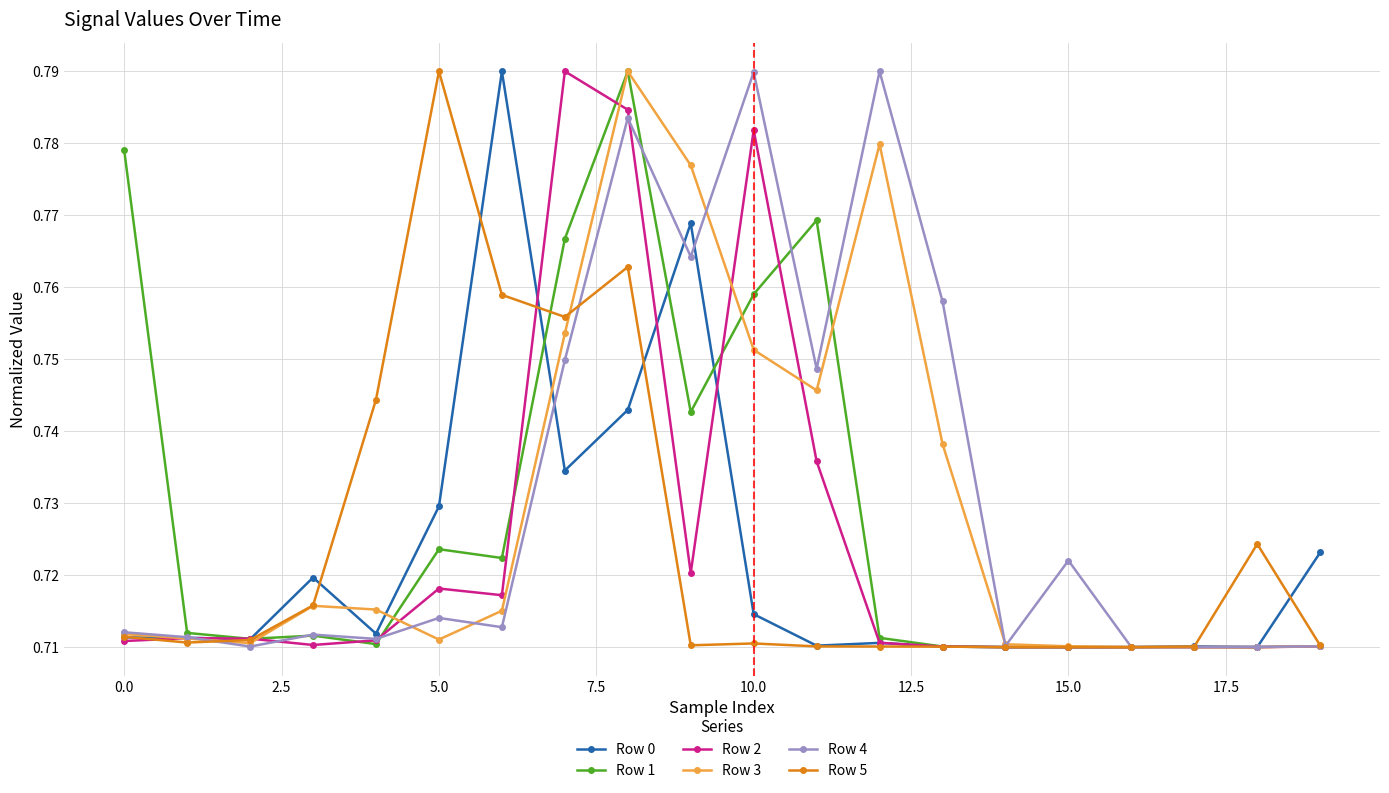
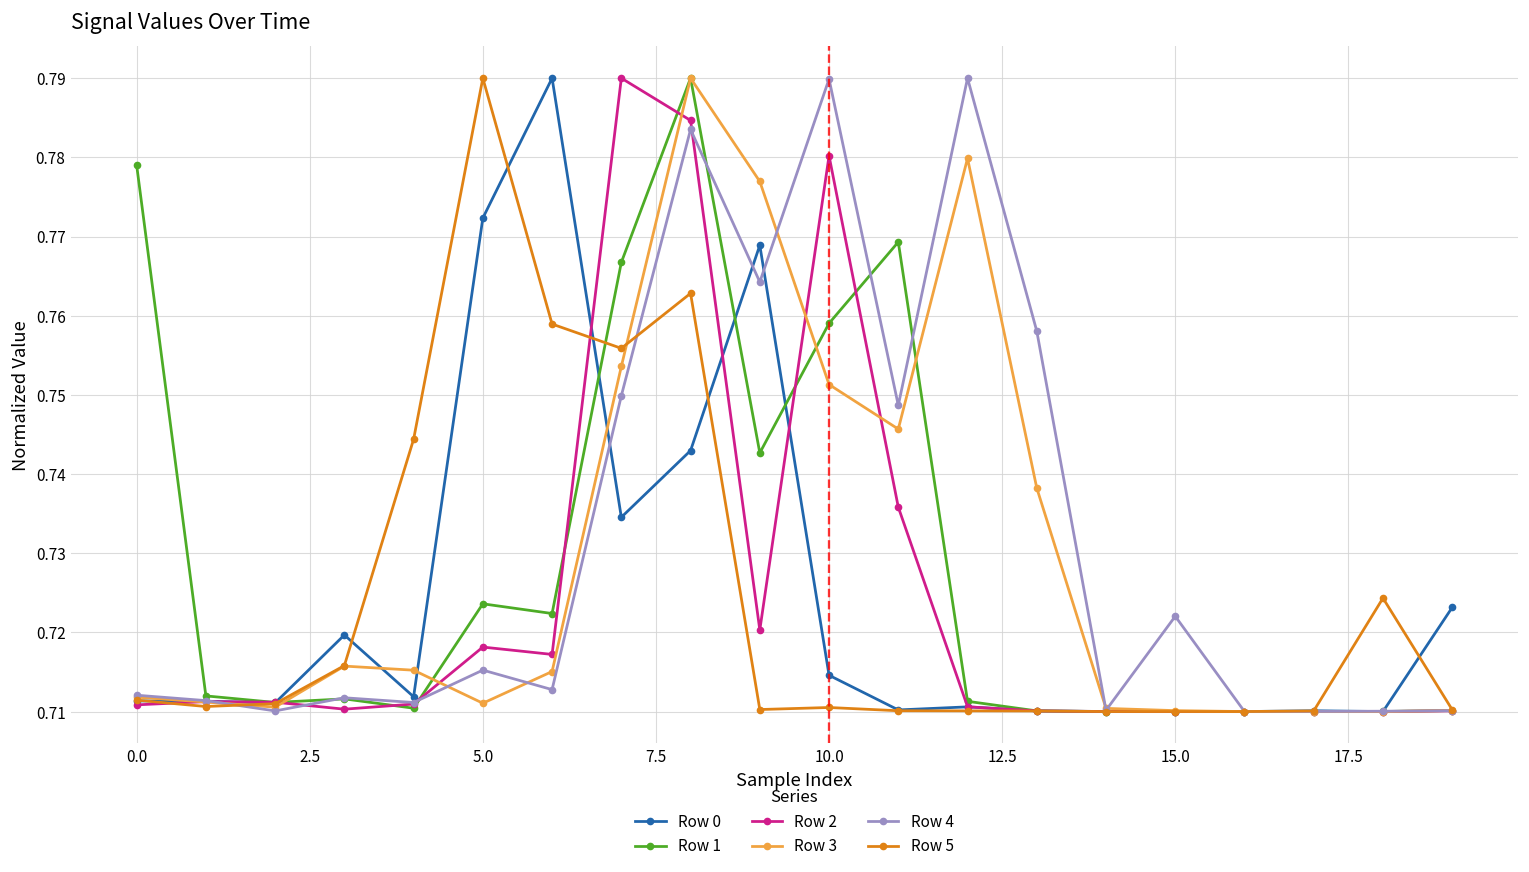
Row 0, 5.0: 0.730 -> 0.772
Row 4, 5.0: 0.714 -> 0.715
Row 2, 10.0: 0.782 -> 0.780
